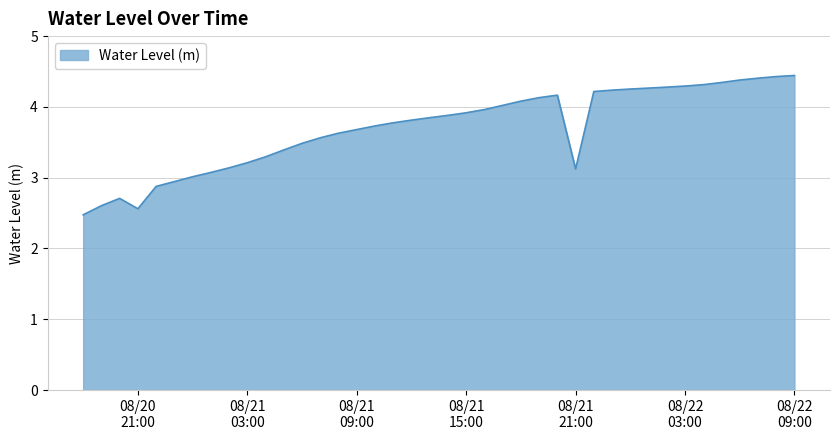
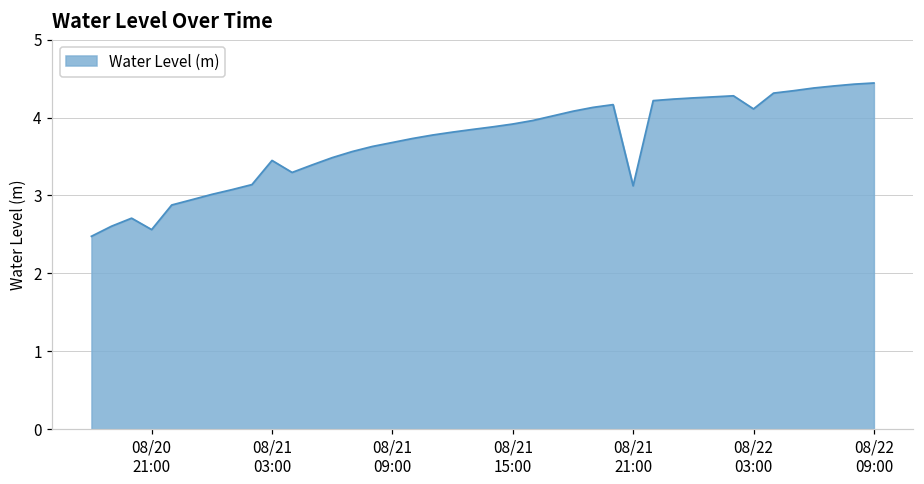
08/21 03:00: 3.2 -> 3.4
08/22 03:00: 4.3 -> 4.1
